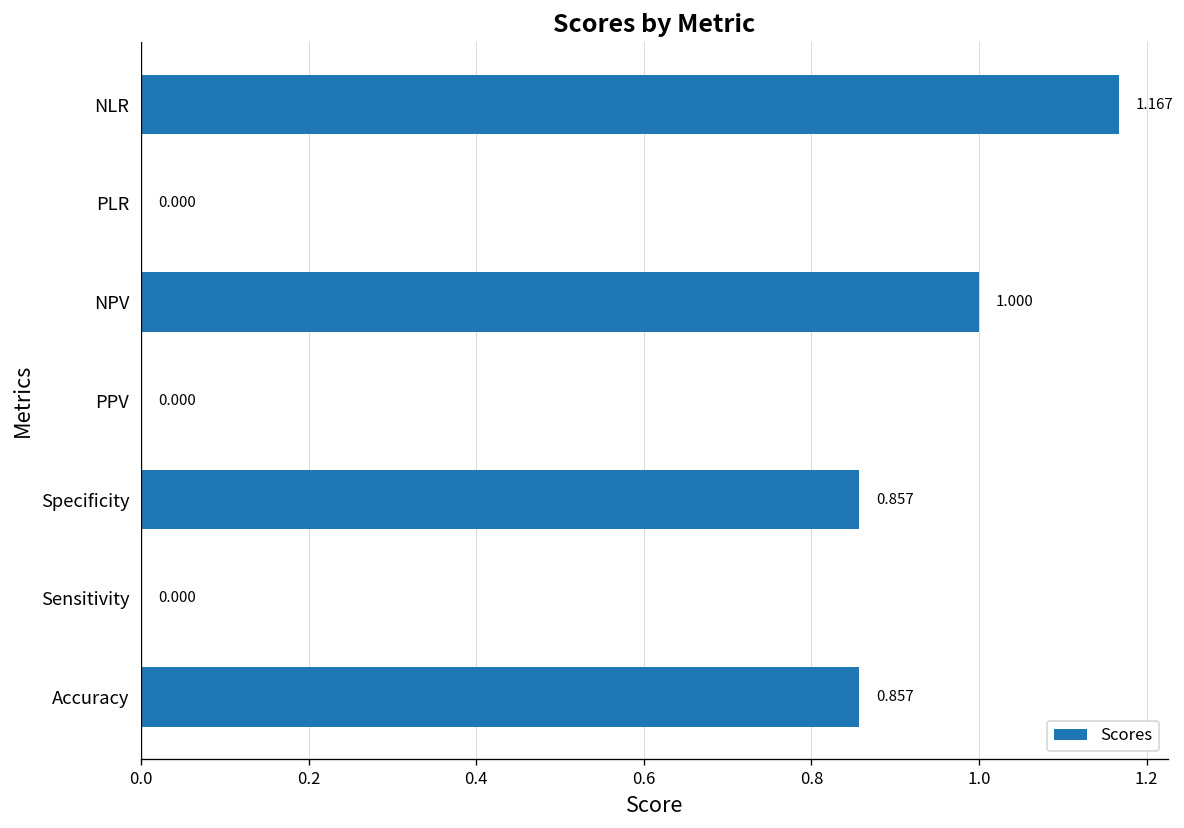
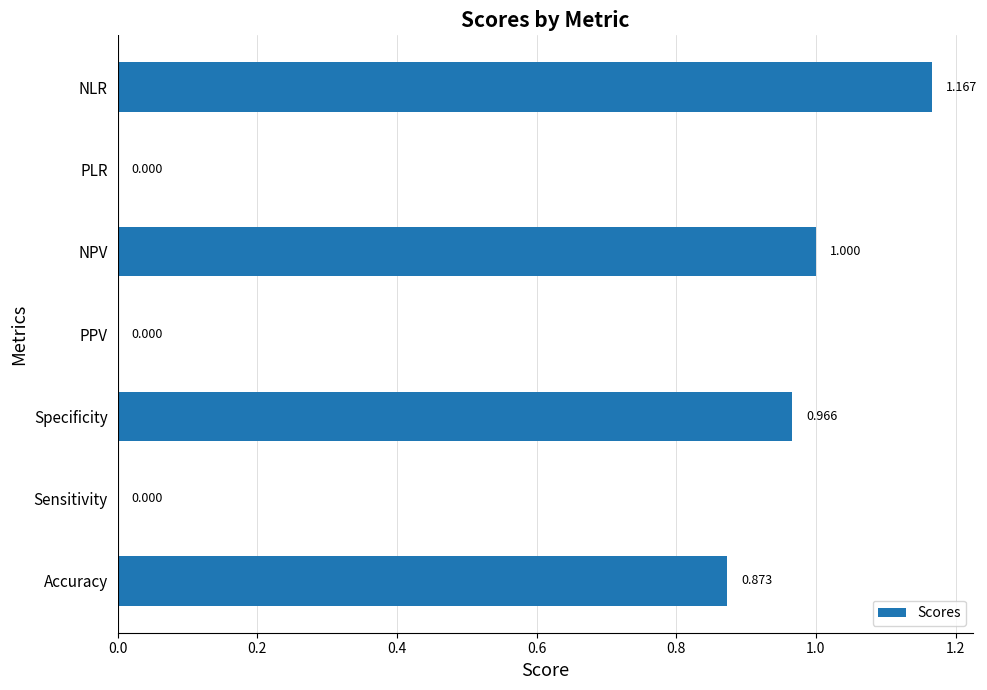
Specificity: 0.857 -> 0.966
Accuracy: 0.857 -> 0.873
